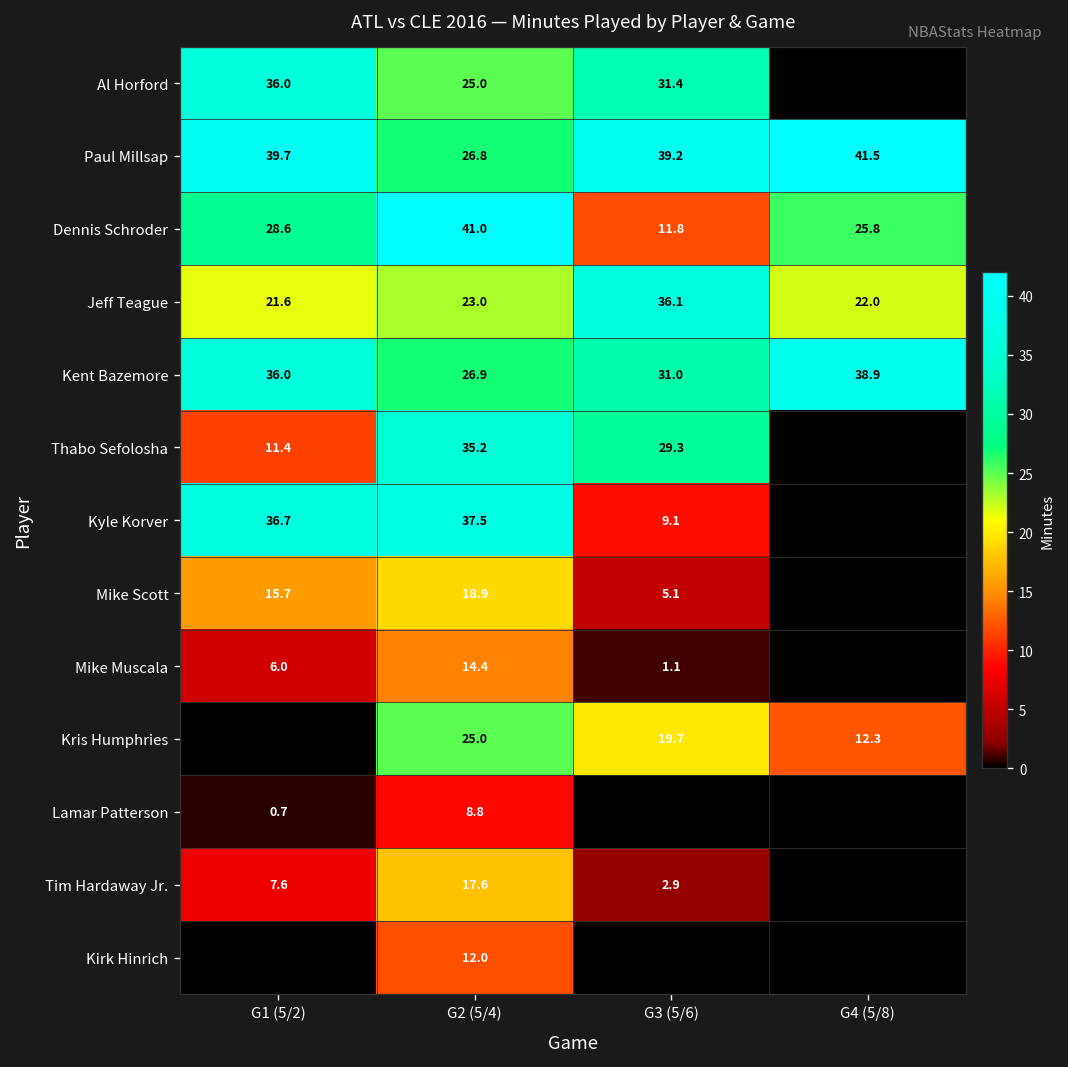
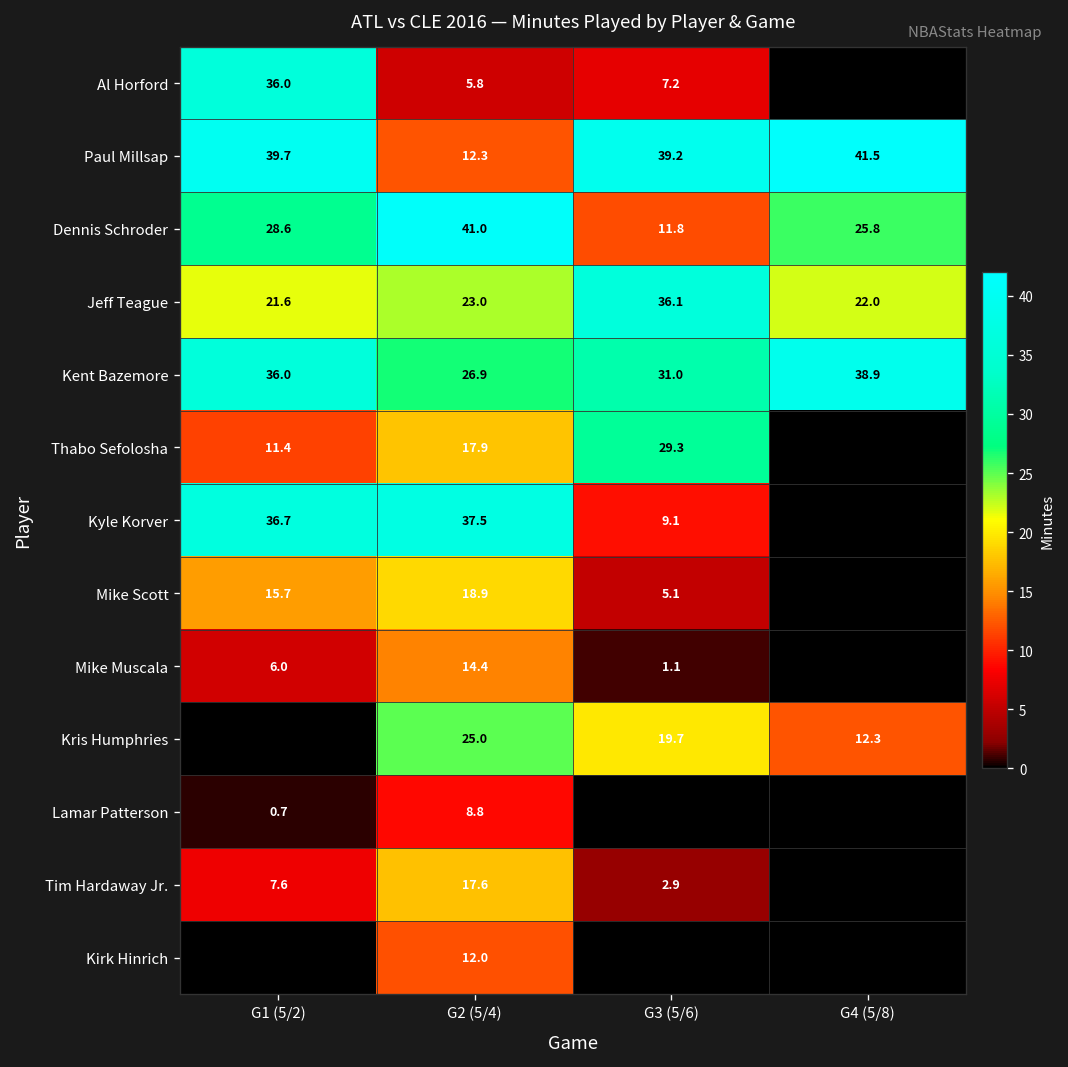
Al Horford, G2 (5/4): 25.0 -> 5.8
Al Horford, G3 (5/6): 31.4 -> 7.2
Paul Millsap, G2 (5/4): 26.8 -> 12.3
Thabo Sefolosha, G2 (5/4): 35.2 -> 17.9
